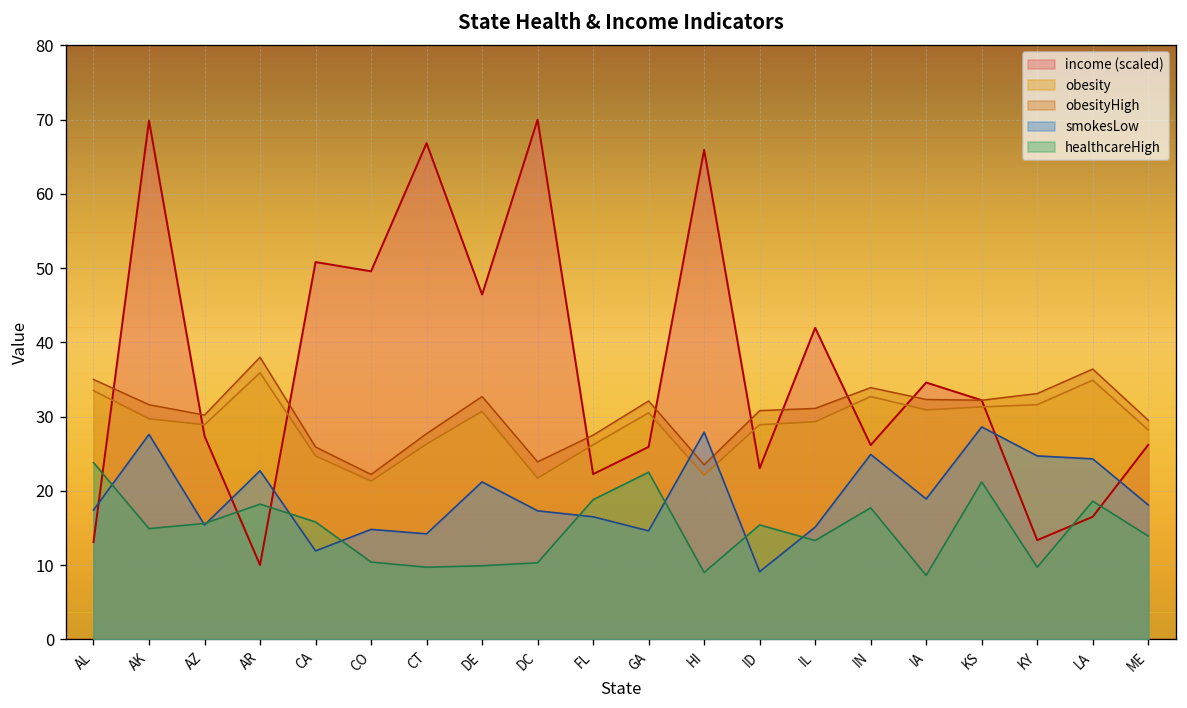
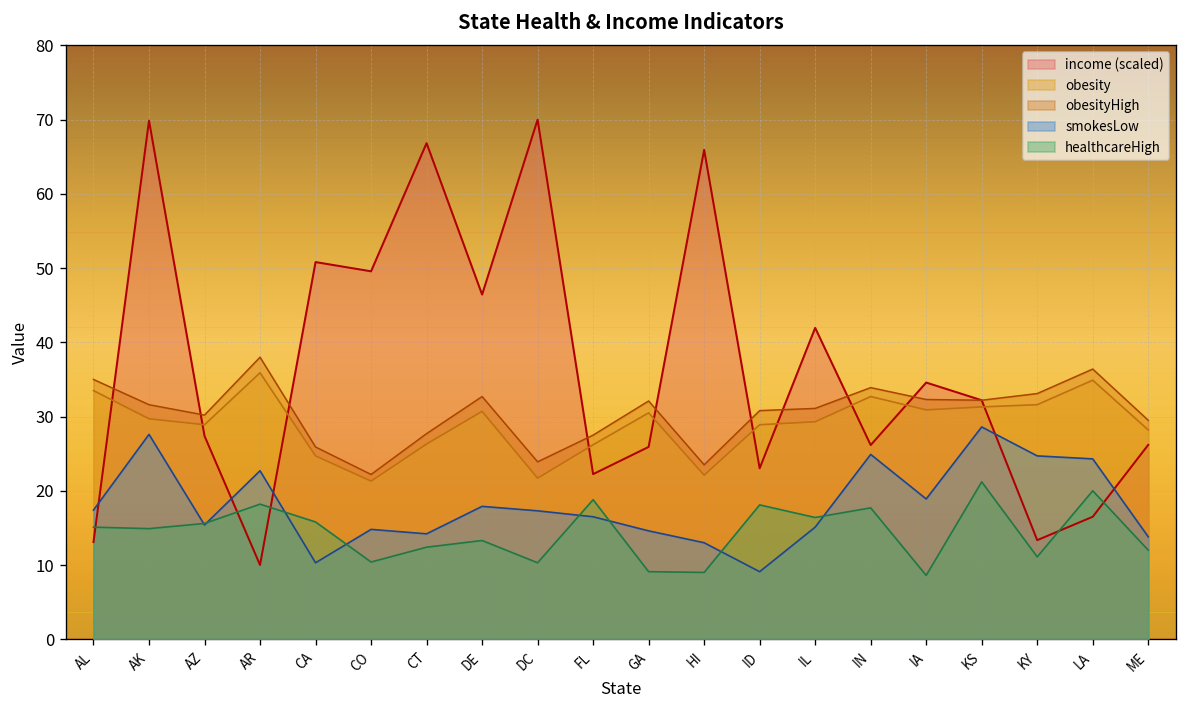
healthcareHigh, AL: 24 -> 15
smokesLow, CA: 12 -> 10
healthcareHigh, CT: 10 -> 12
smokesLow, DE: 21 -> 18
healthcareHigh, DE: 10 -> 13
healthcareHigh, GA: 23 -> 9
smokesLow, HI: 28 -> 13
healthcareHigh, ID: 15 -> 18
healthcareHigh, IL: 13 -> 16
healthcareHigh, KY: 10 -> 11
healthcareHigh, LA: 19 -> 20
smokesLow, ME: 18 -> 14
healthcareHigh, ME: 14 -> 12
